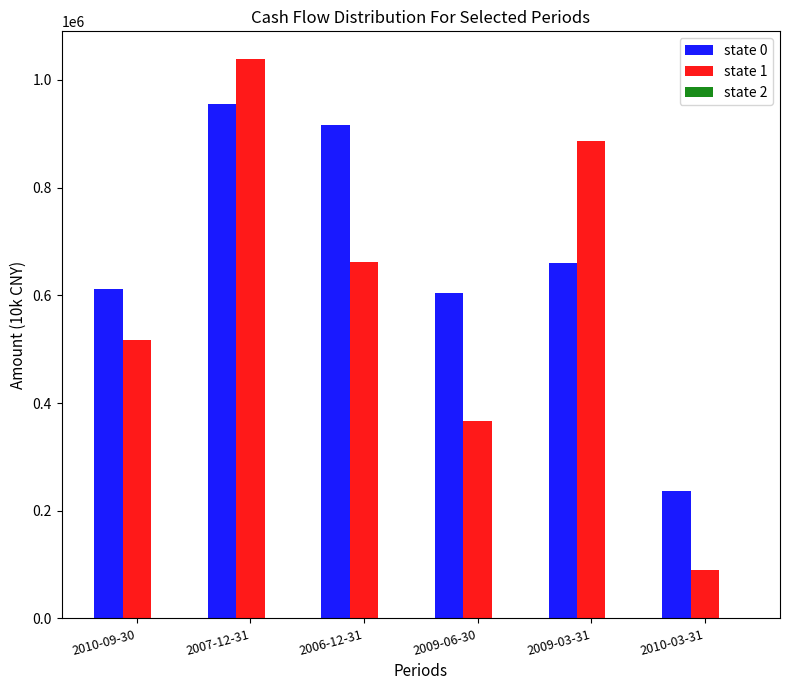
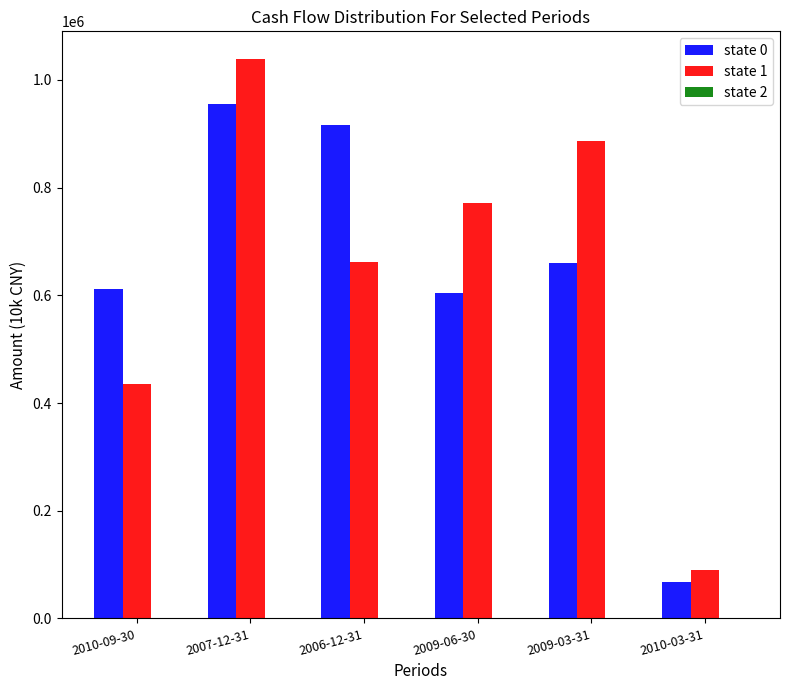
state 1, 2010-09-30: 520000 -> 440000
state 1, 2009-06-30: 370000 -> 770000
state 0, 2010-03-31: 240000 -> 70000
